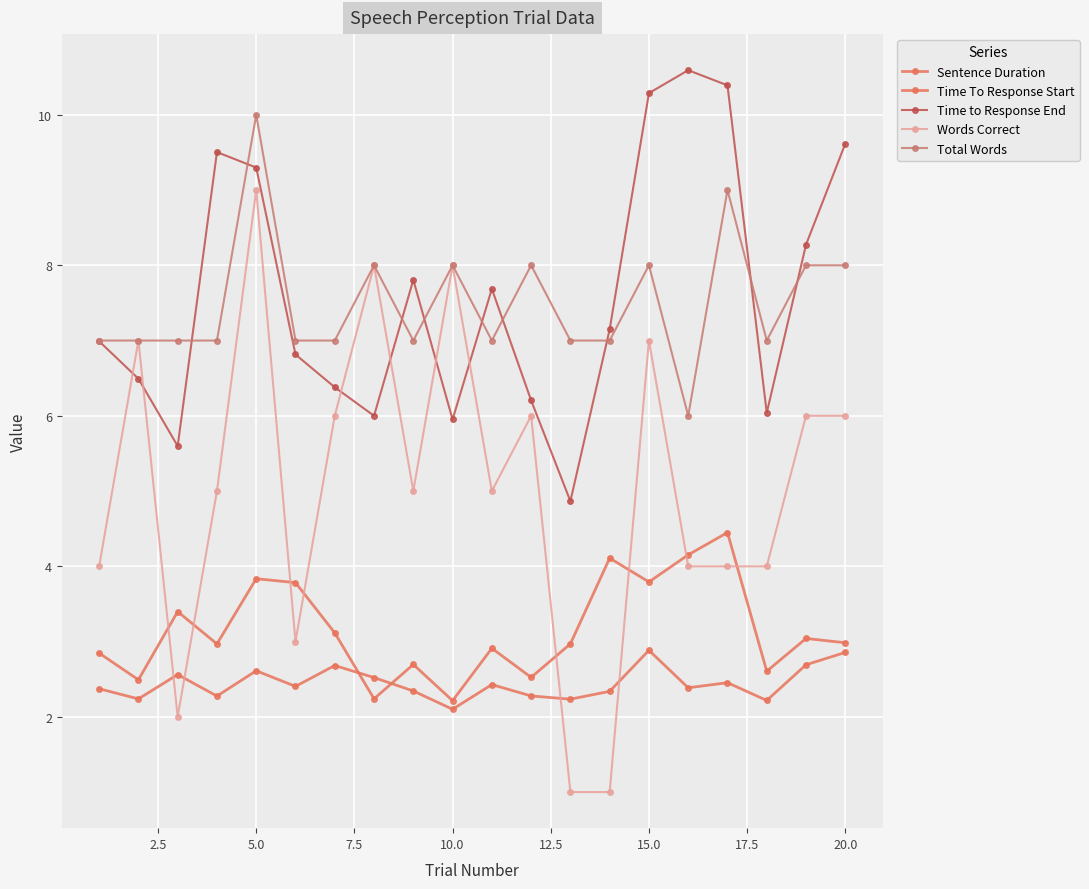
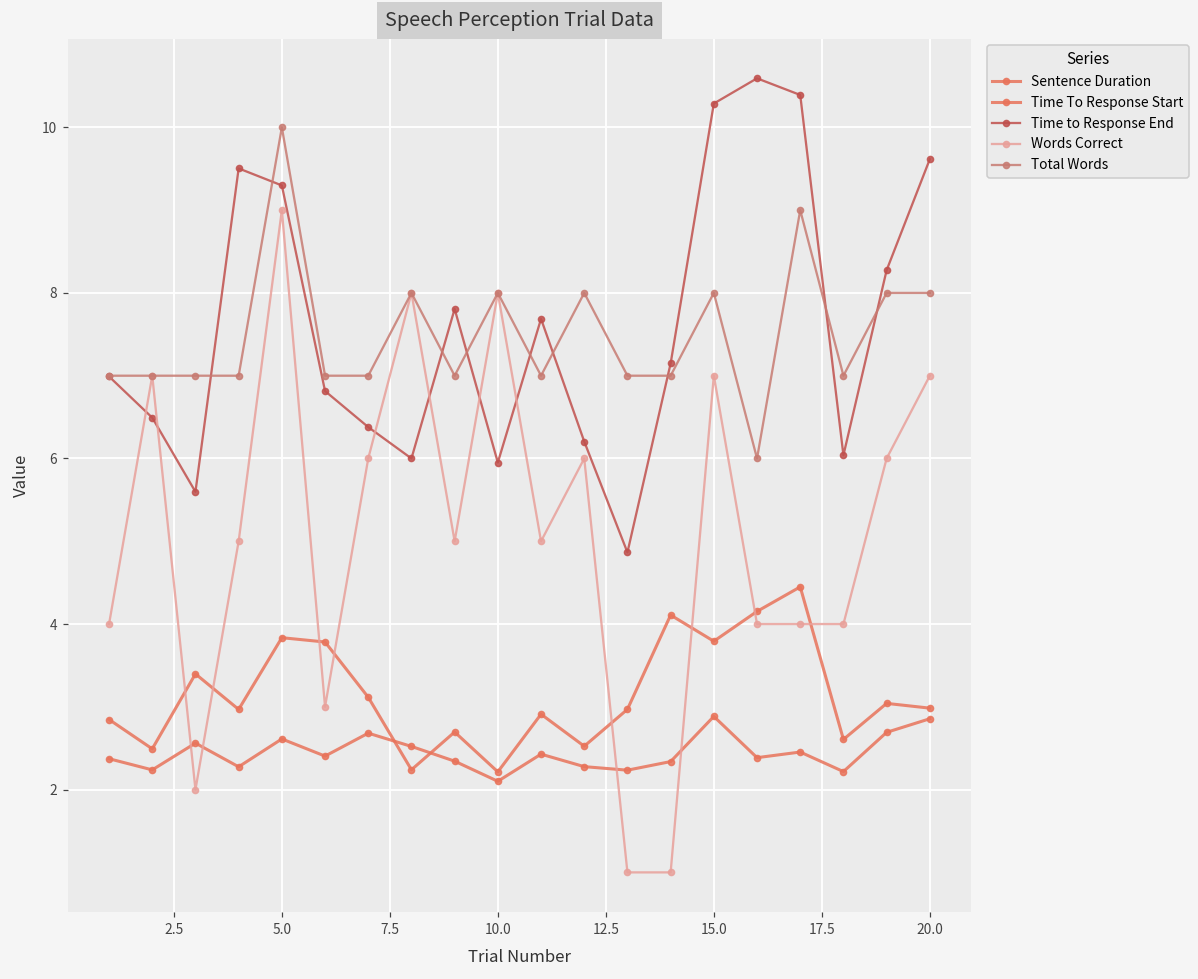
Words Correct, 20.0: 6 -> 7
